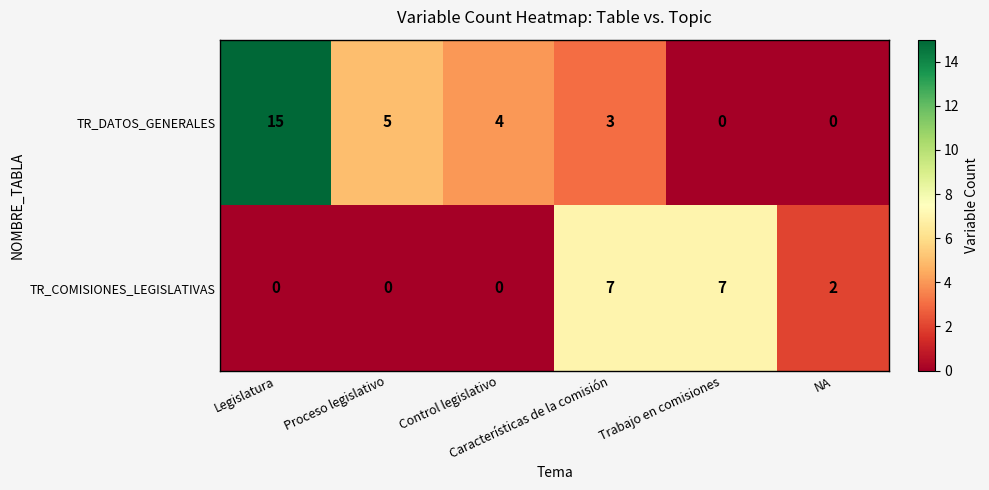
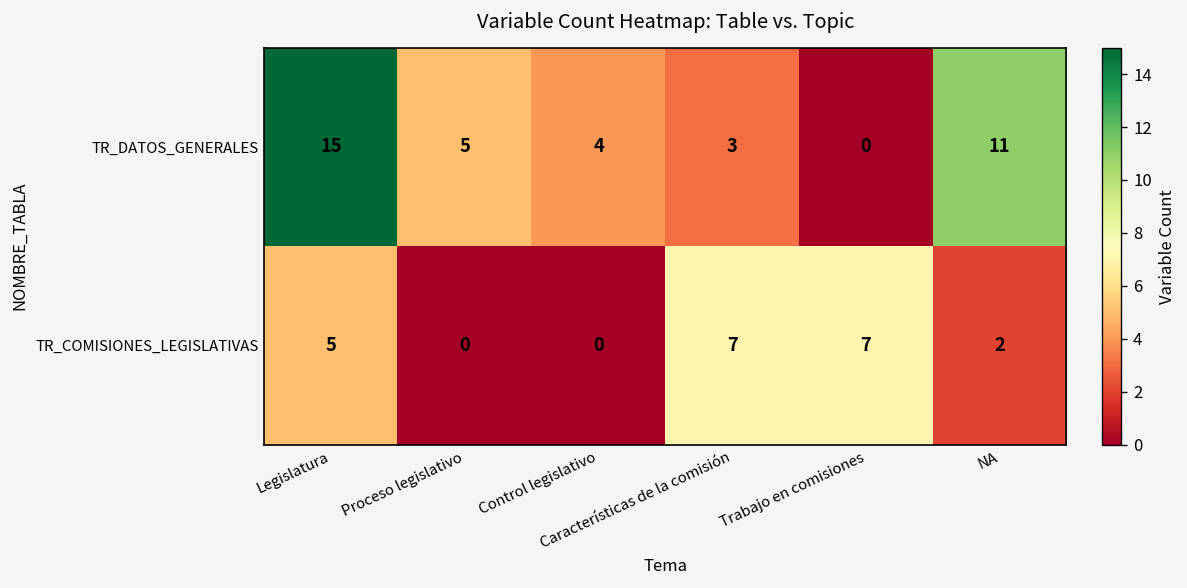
TR_DATOS_GENERALES, NA: 0 -> 11
TR_COMISIONES_LEGISLATIVAS, Legislatura: 0 -> 5
